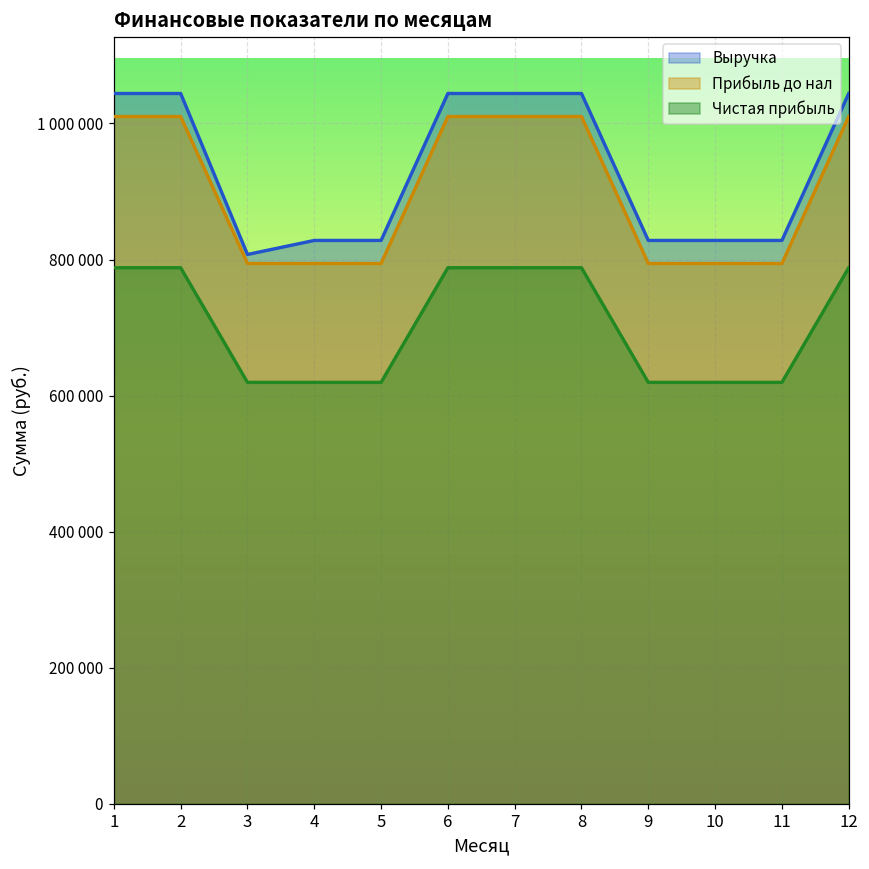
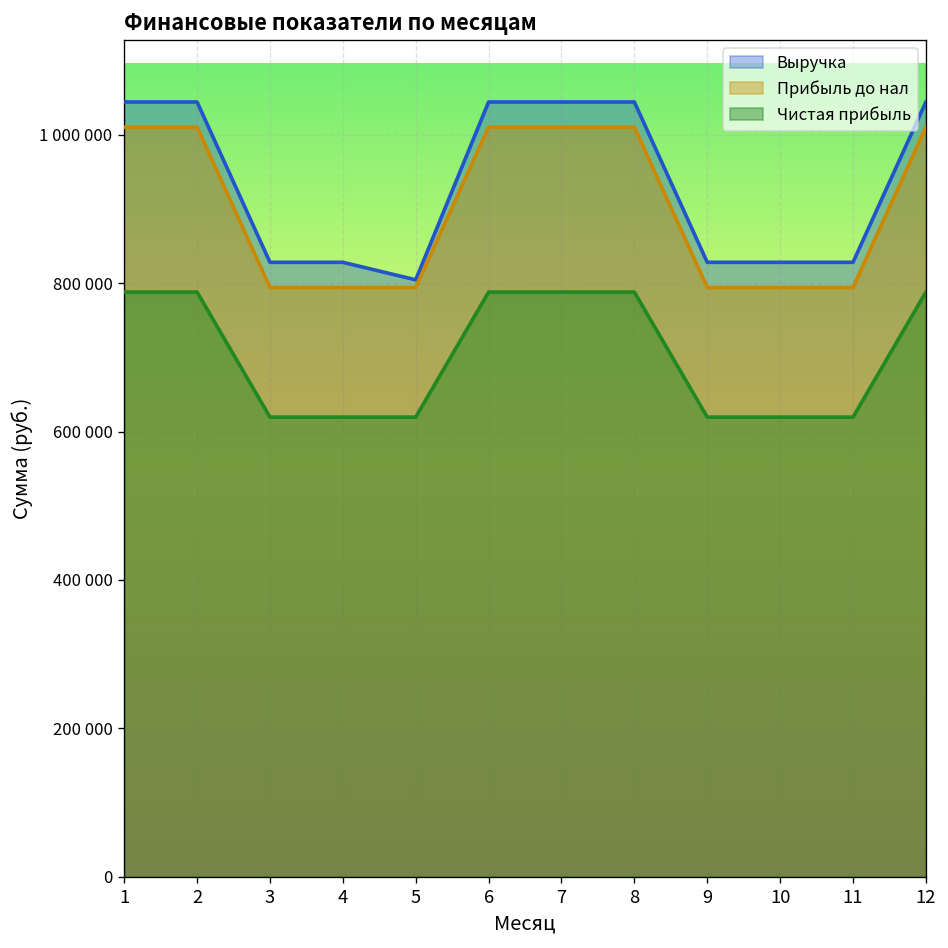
Выручка, 3: 810000 -> 830000
Выручка, 5: 830000 -> 800000
